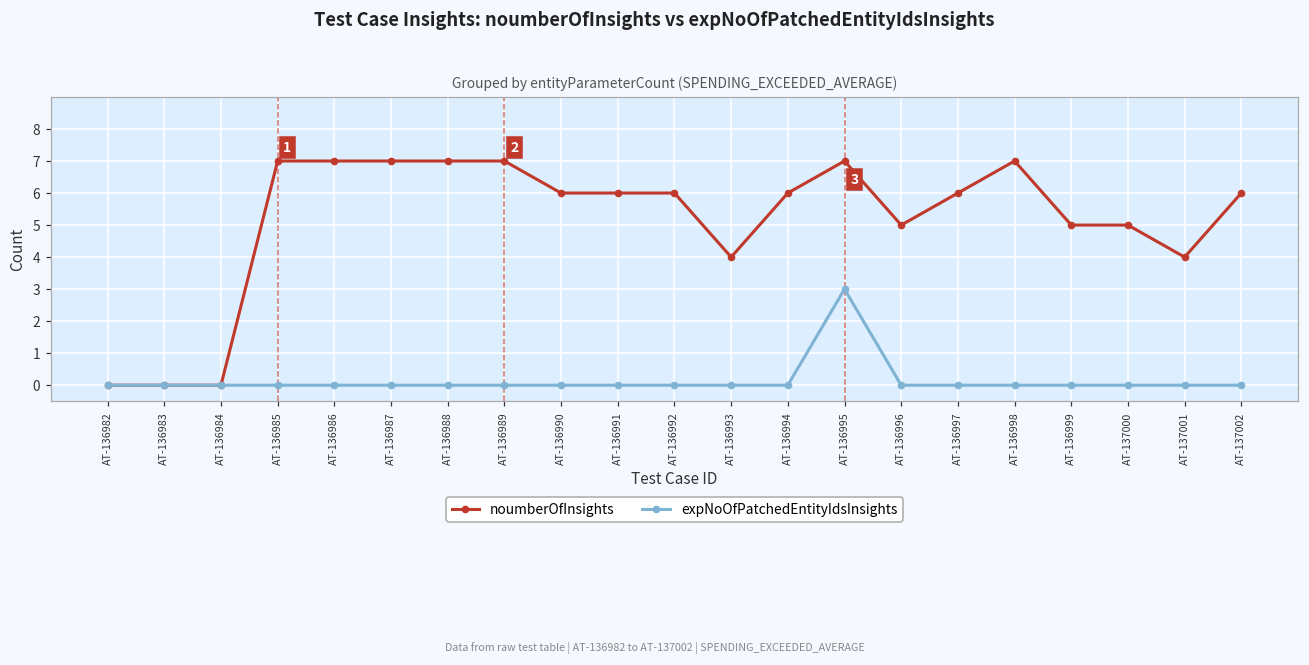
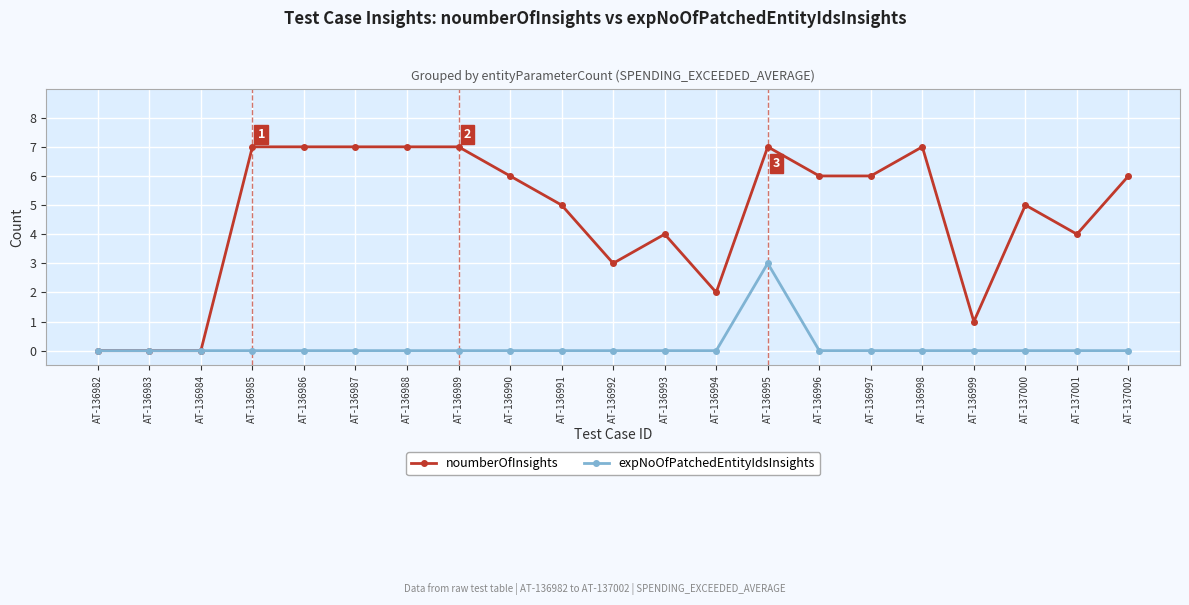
noumberOfInsights, AT-136991: 6 -> 5
noumberOfInsights, AT-136992: 6 -> 3
noumberOfInsights, AT-136994: 6 -> 2
noumberOfInsights, AT-136996: 5 -> 6
noumberOfInsights, AT-136999: 5 -> 1
